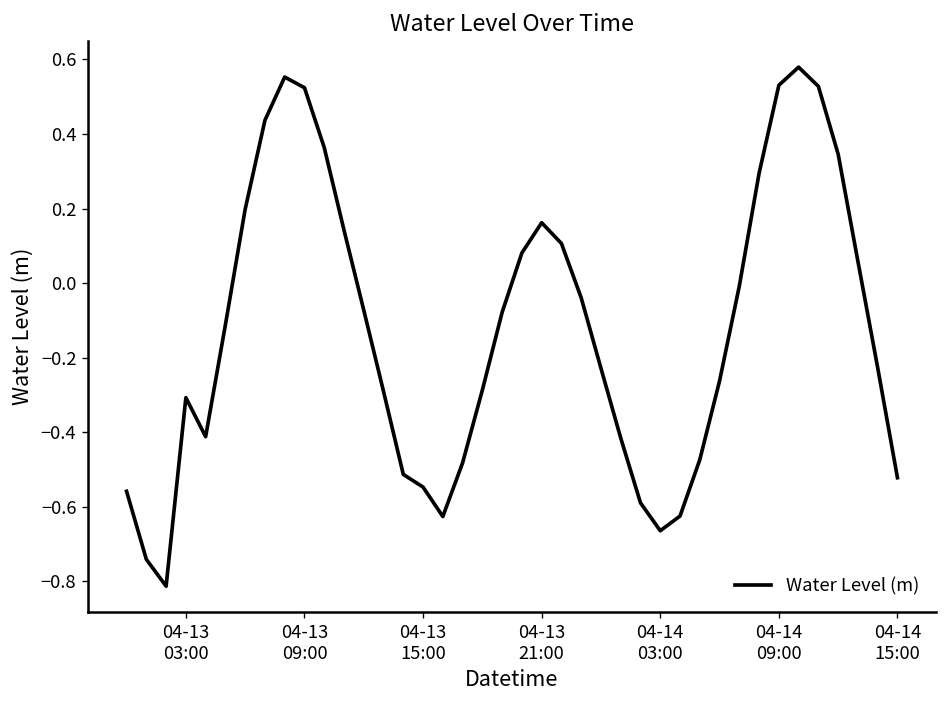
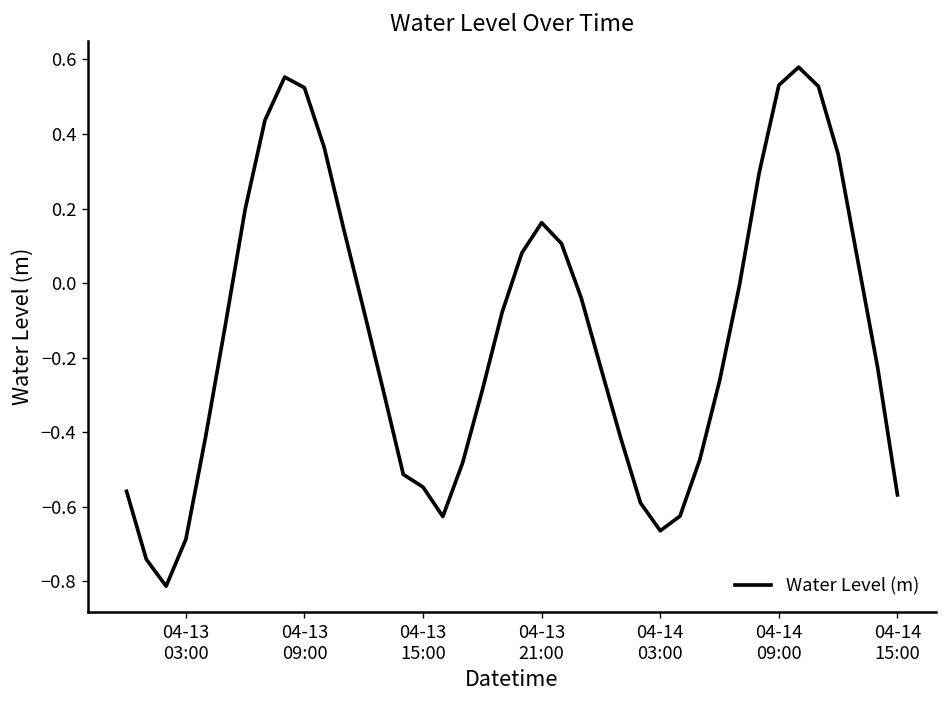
04-13 03:00: -0.31 -> -0.69
04-14 15:00: -0.52 -> -0.57
